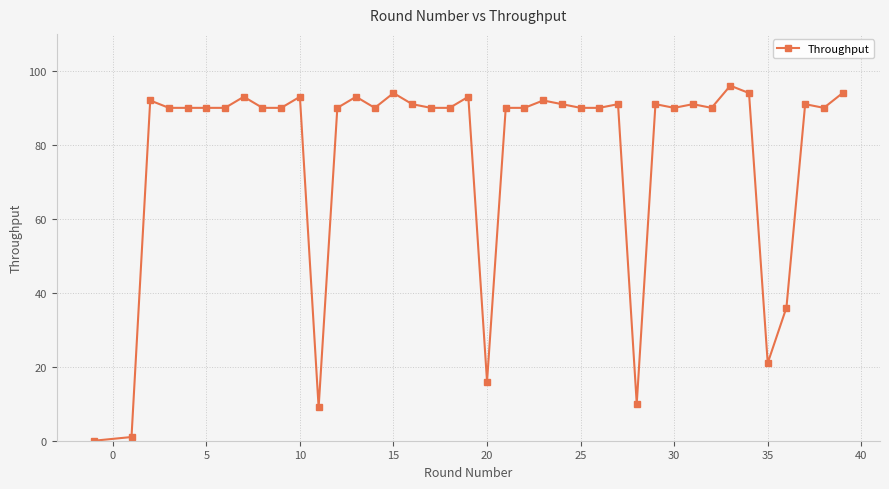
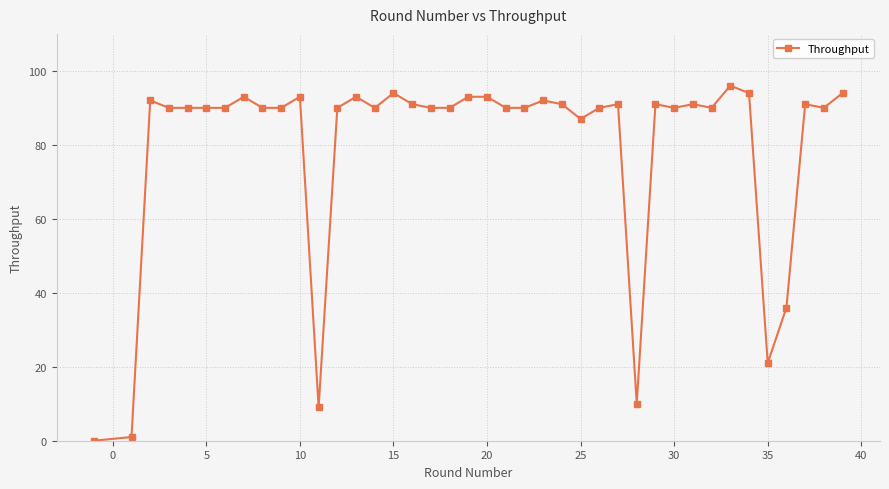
20: 16 -> 93
25: 90 -> 87
